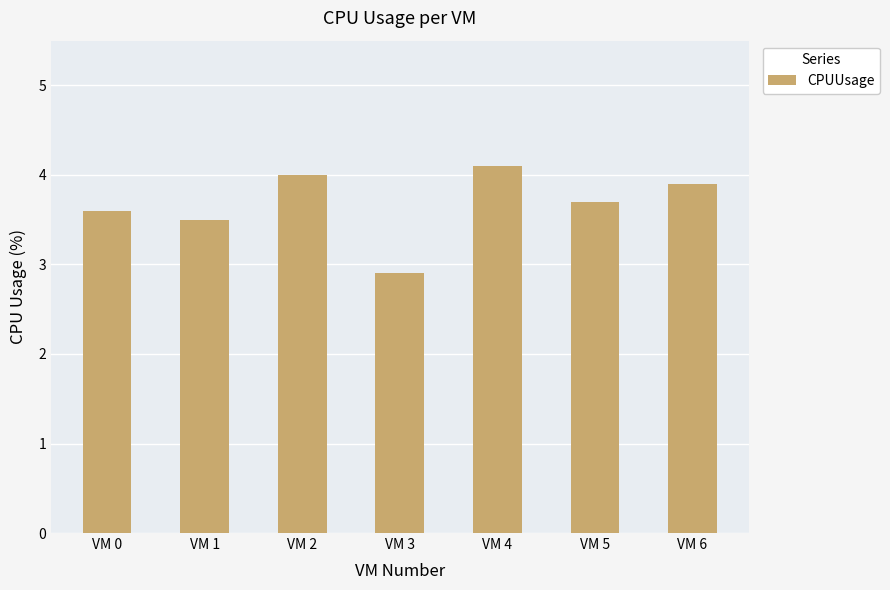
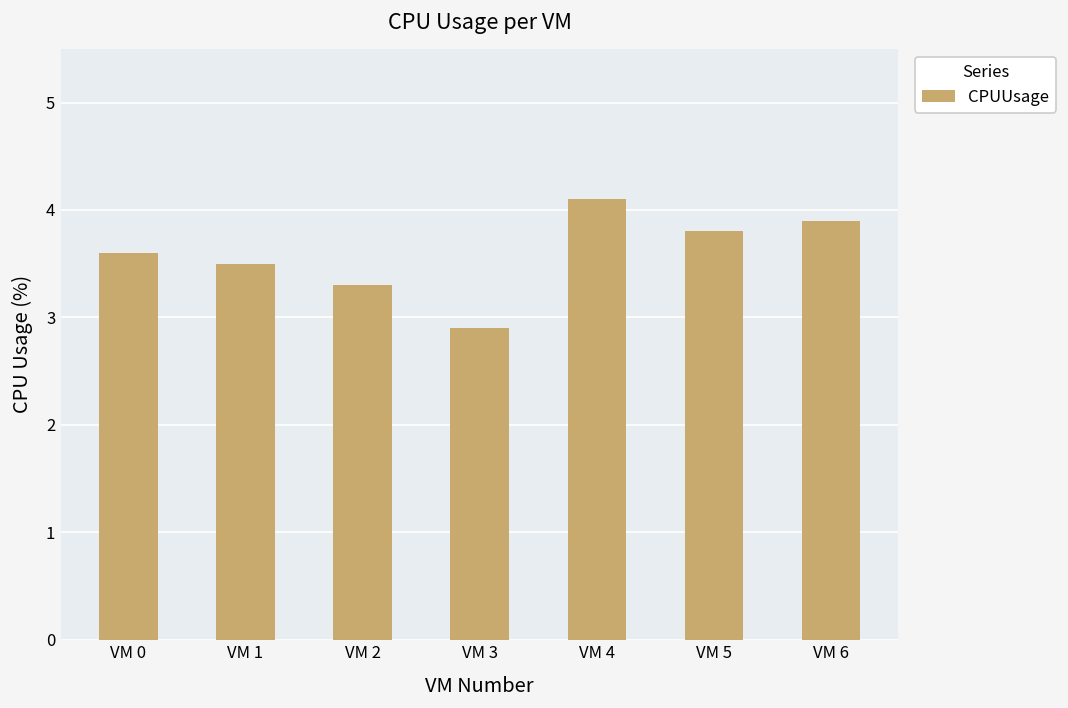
VM 2: 4.0 -> 3.3
VM 5: 3.7 -> 3.8
